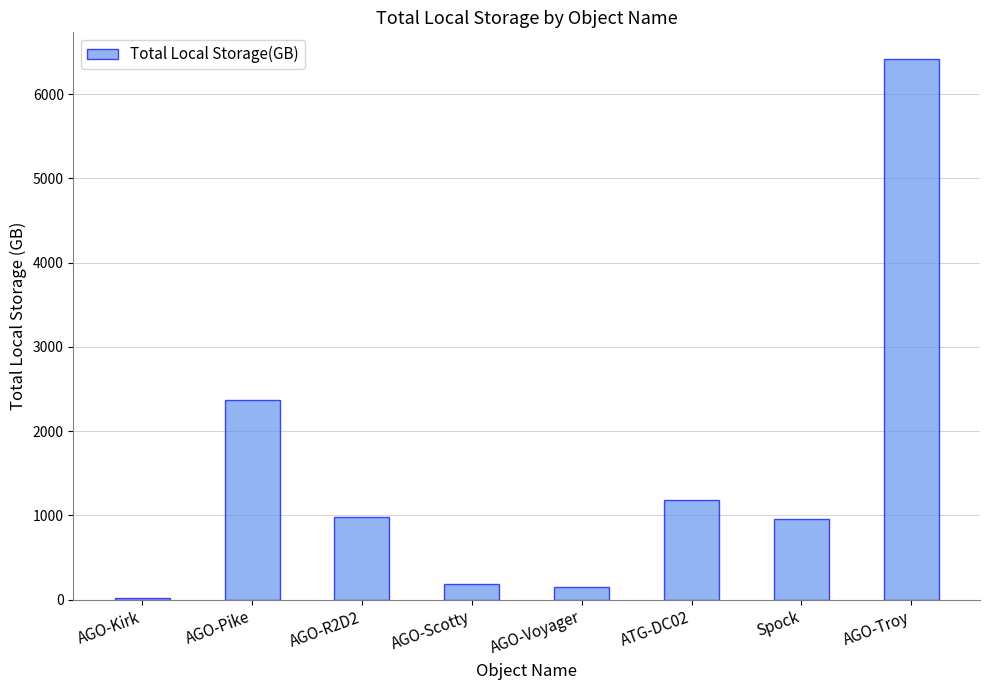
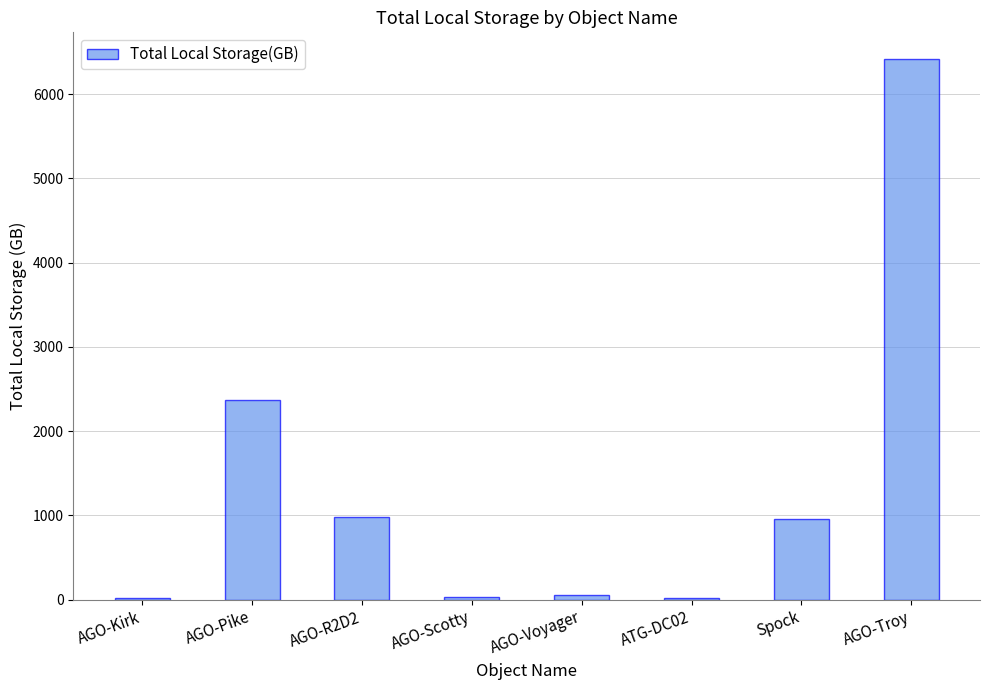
AGO-Scotty: 200 -> 0
AGO-Voyager: 200 -> 100
ATG-DC02: 1200 -> 0
